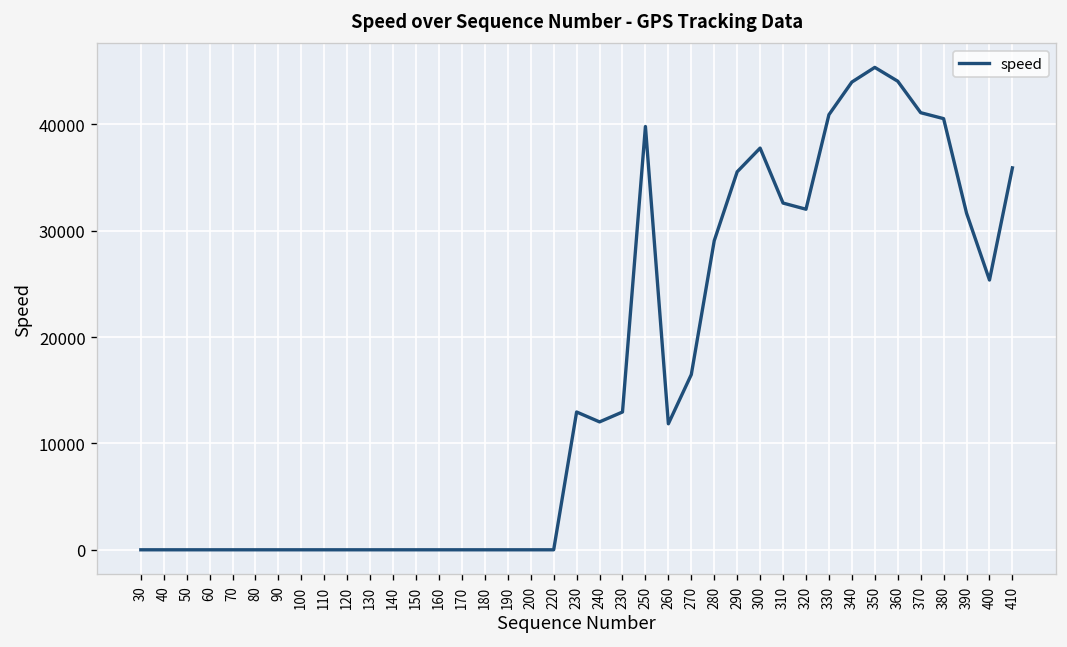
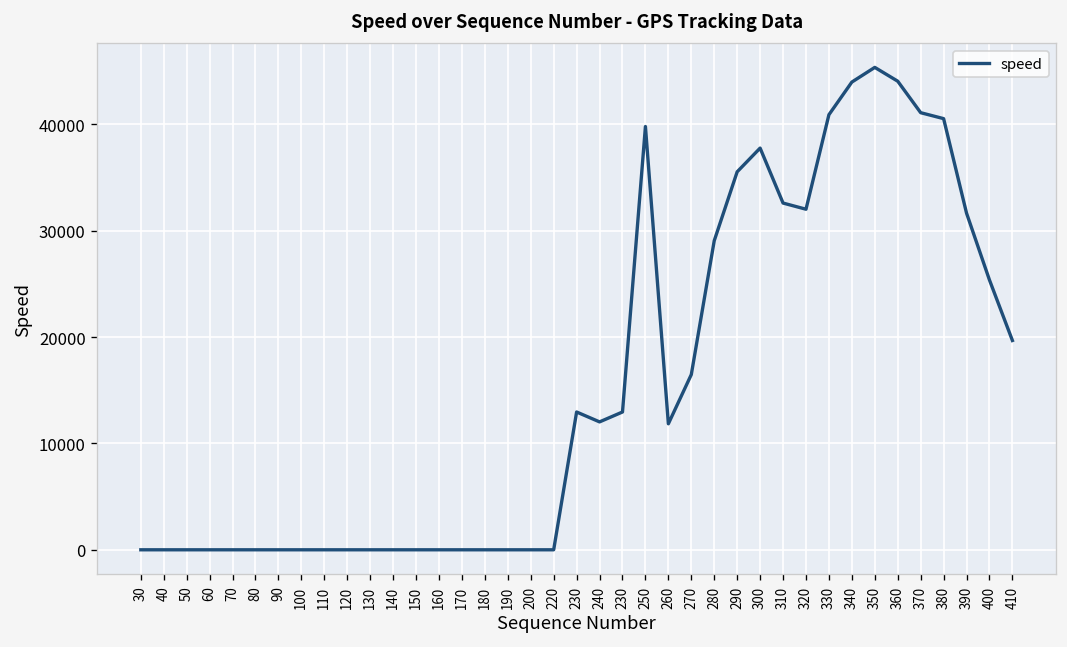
410: 36000 -> 20000
